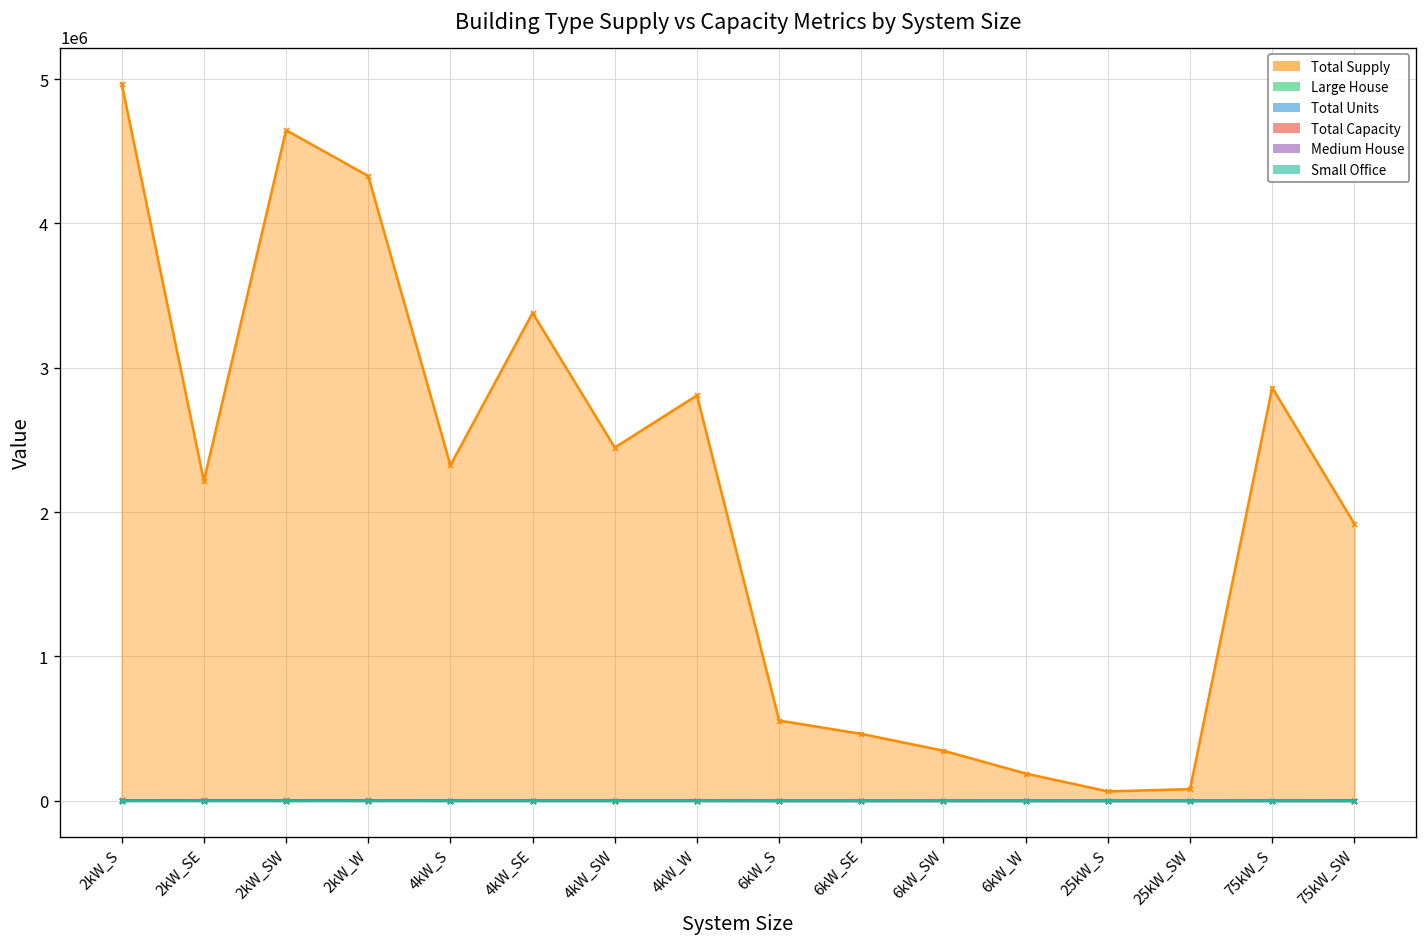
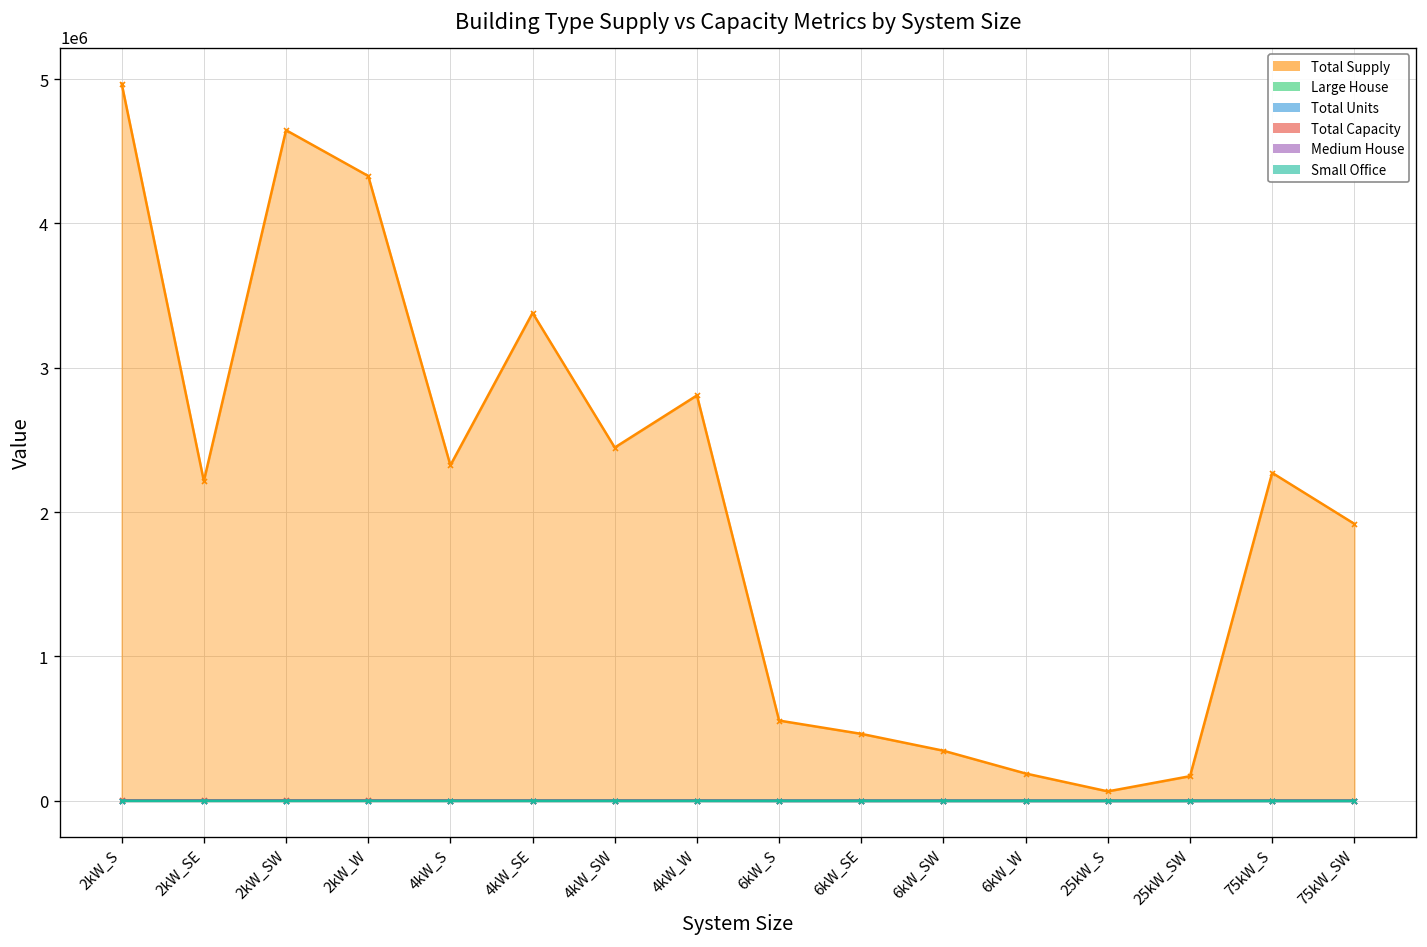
Total Supply, 25kW_SW: 80000 -> 170000
Total Supply, 75kW_S: 2860000 -> 2270000
